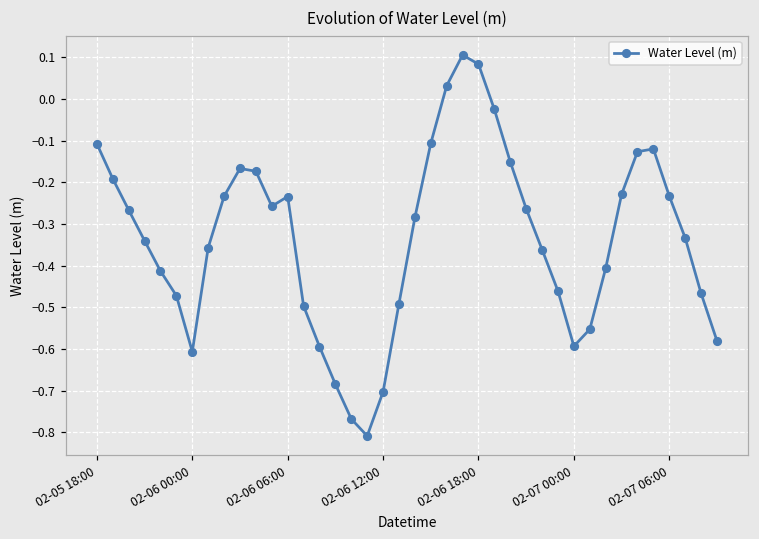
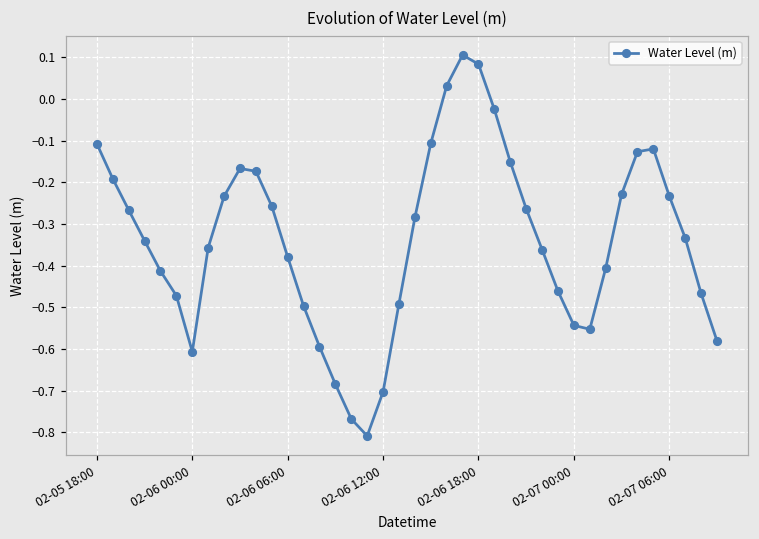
02-06 06:00: -0.23 -> -0.38
02-07 00:00: -0.59 -> -0.54
